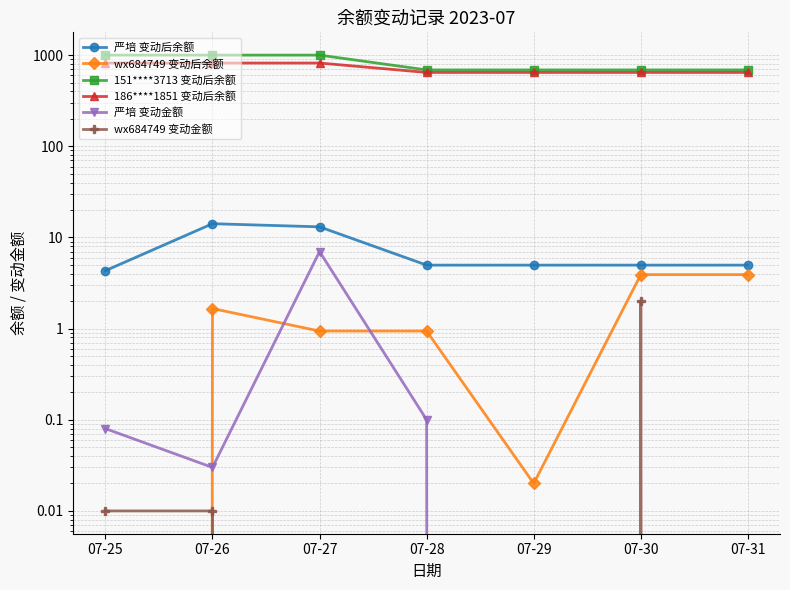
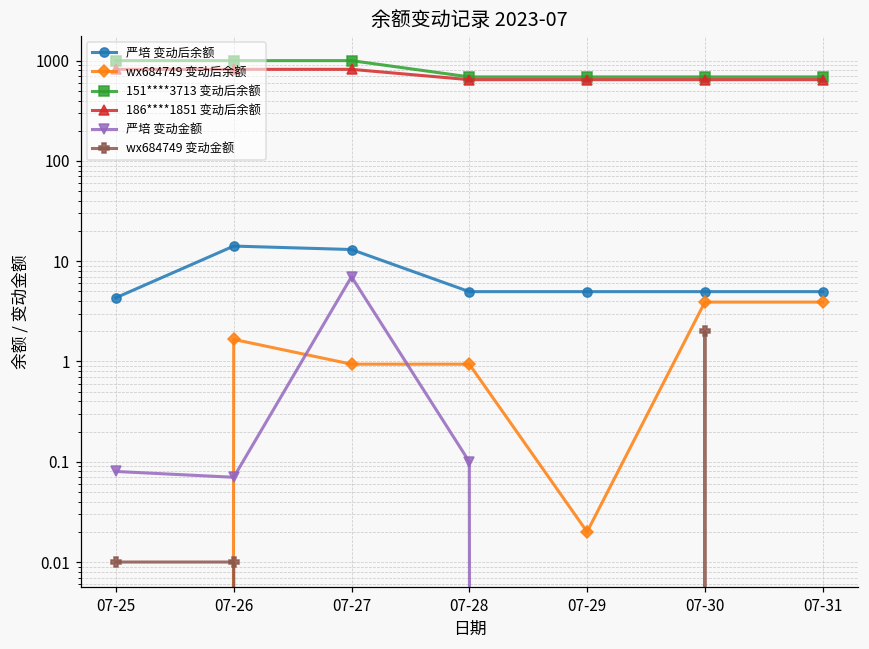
严培 变动金额, 07-26: 0.03 -> 0.07
